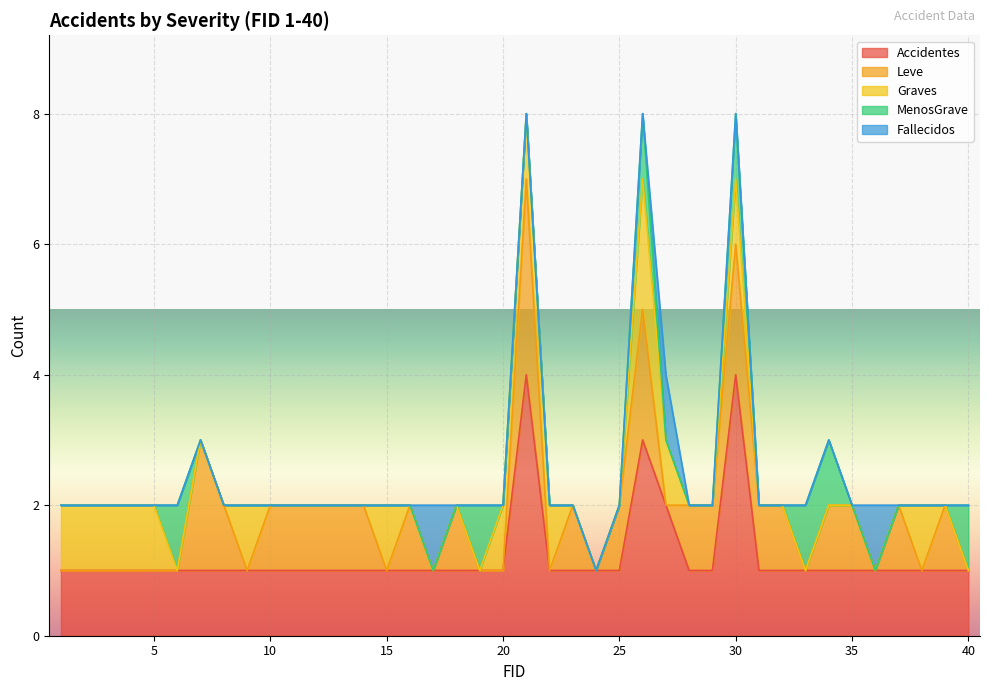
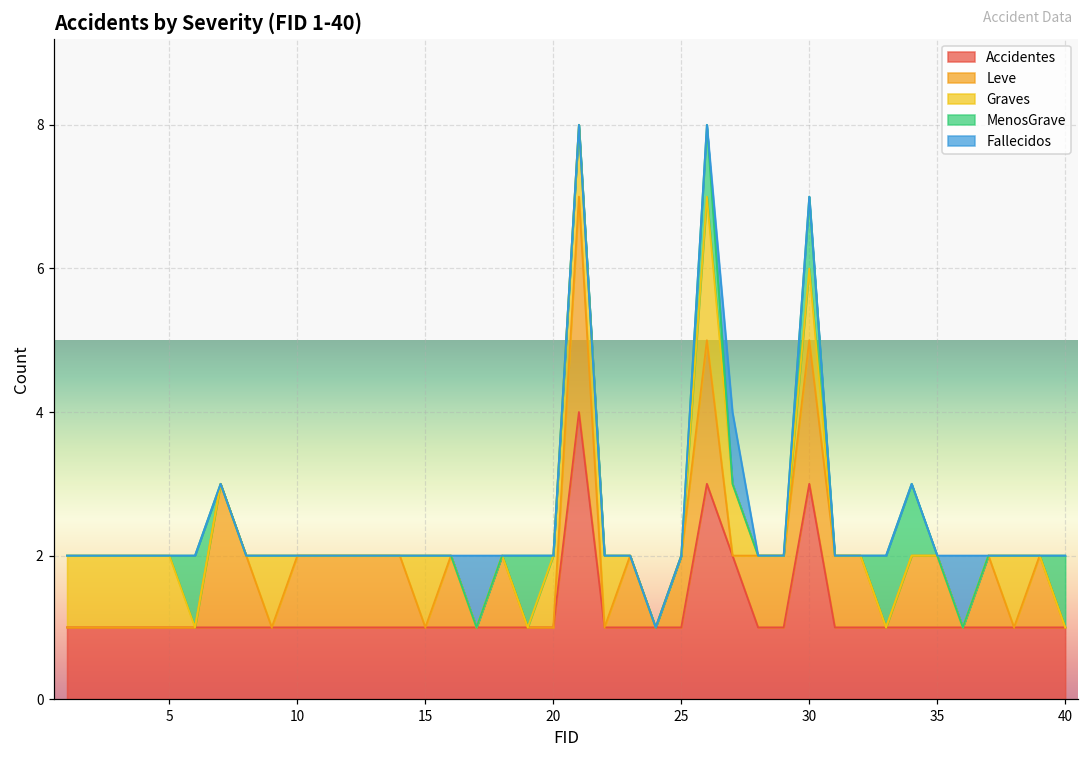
Accidentes, 30: 4 -> 3
